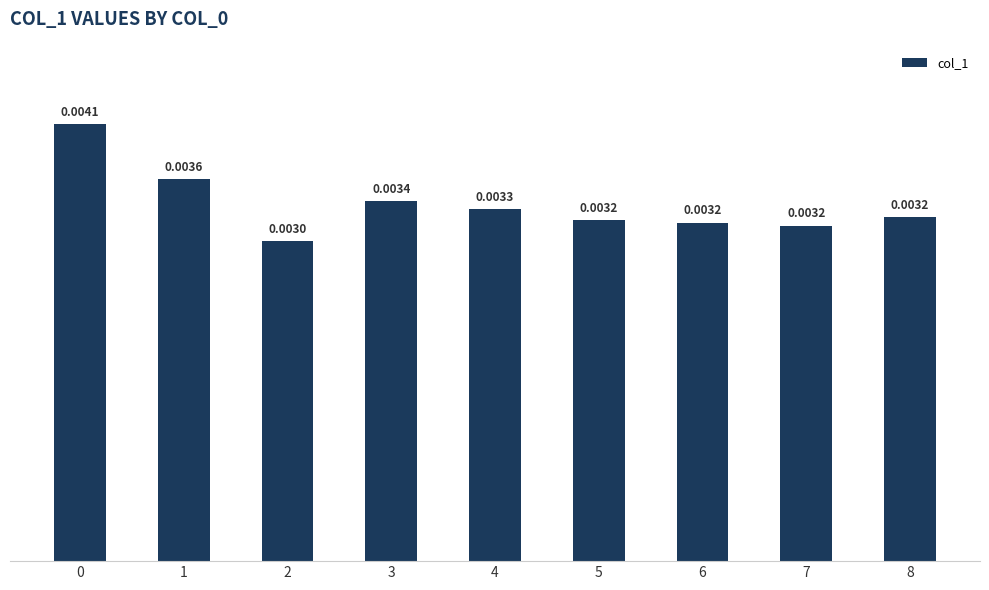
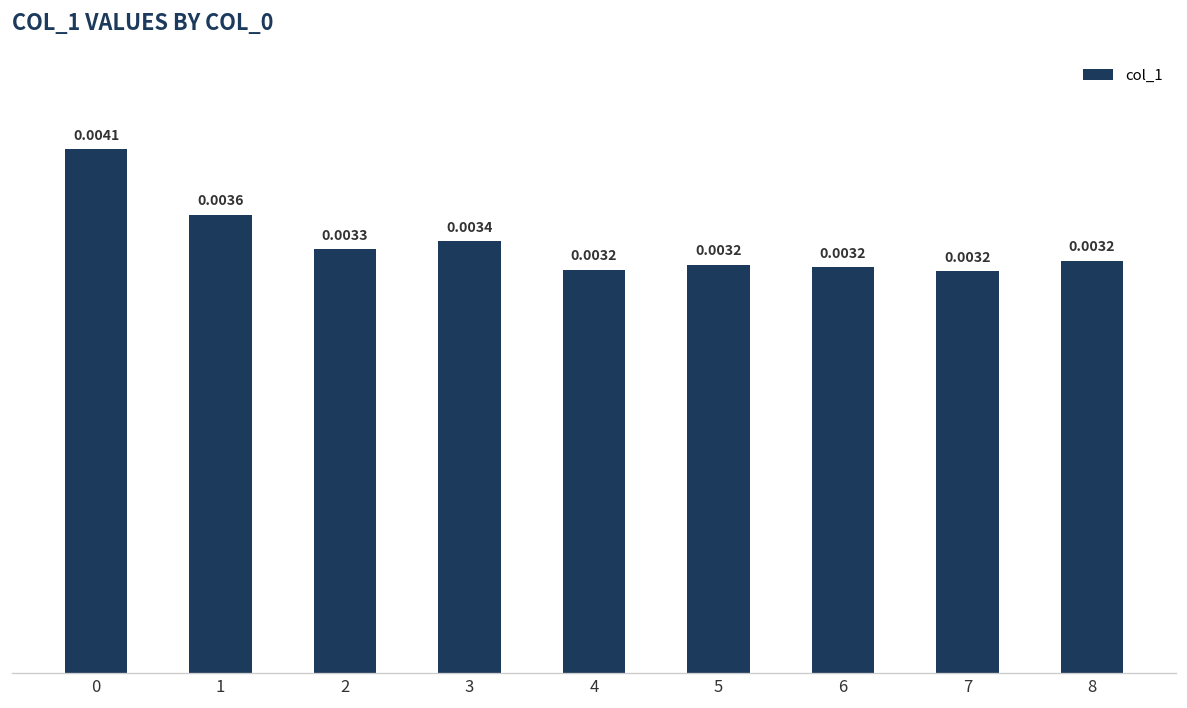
2: 0.0030 -> 0.0033
4: 0.0033 -> 0.0032
